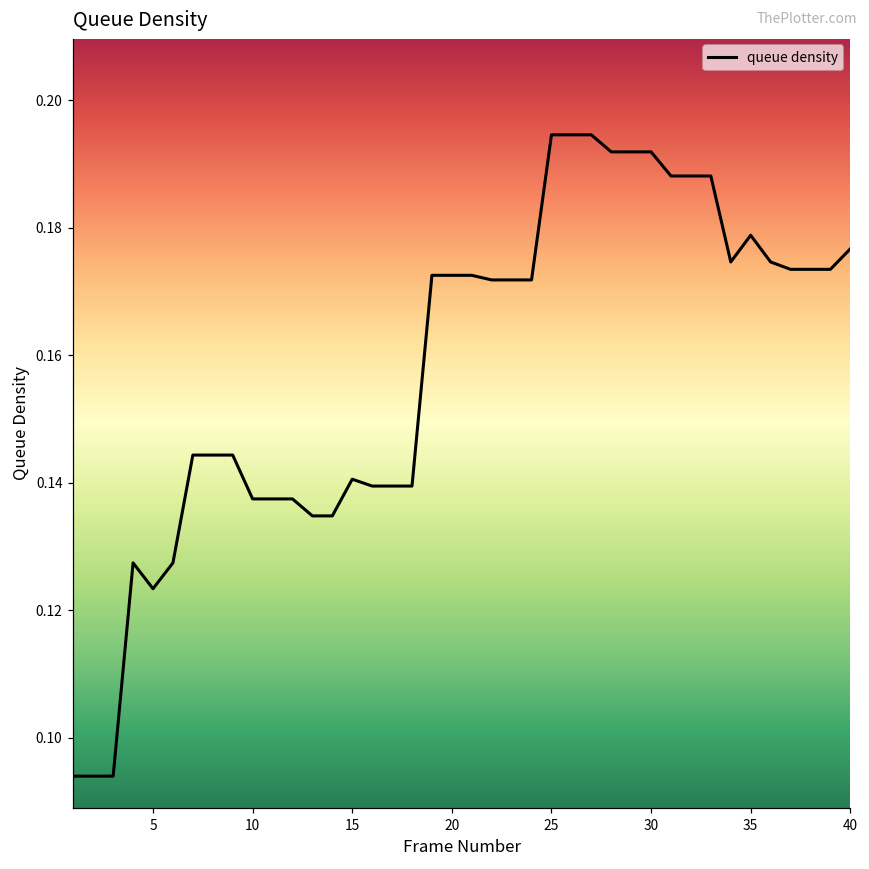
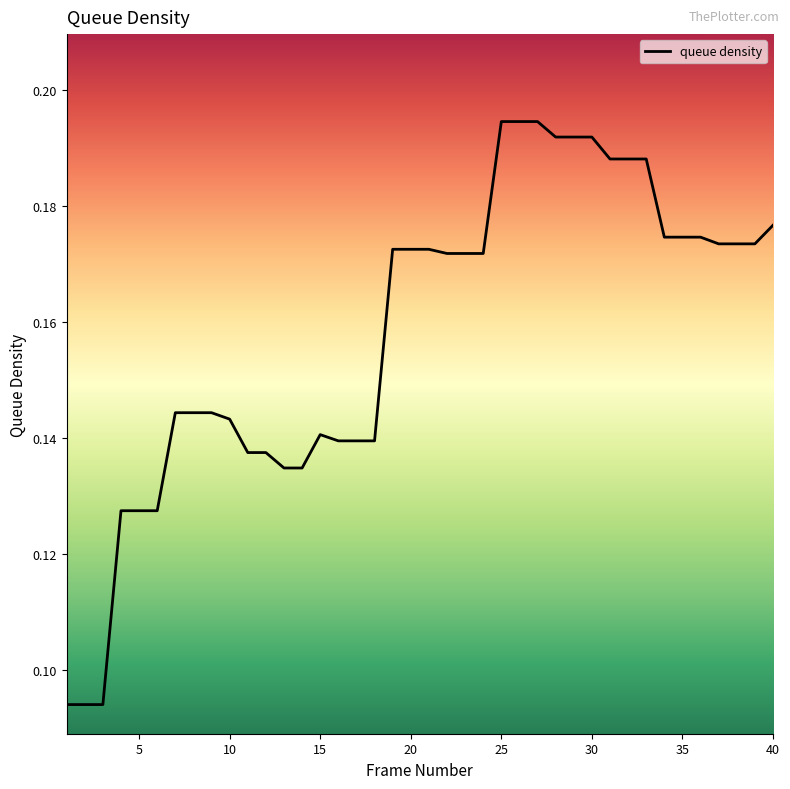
5: 0.123 -> 0.127
10: 0.137 -> 0.143
35: 0.179 -> 0.175
